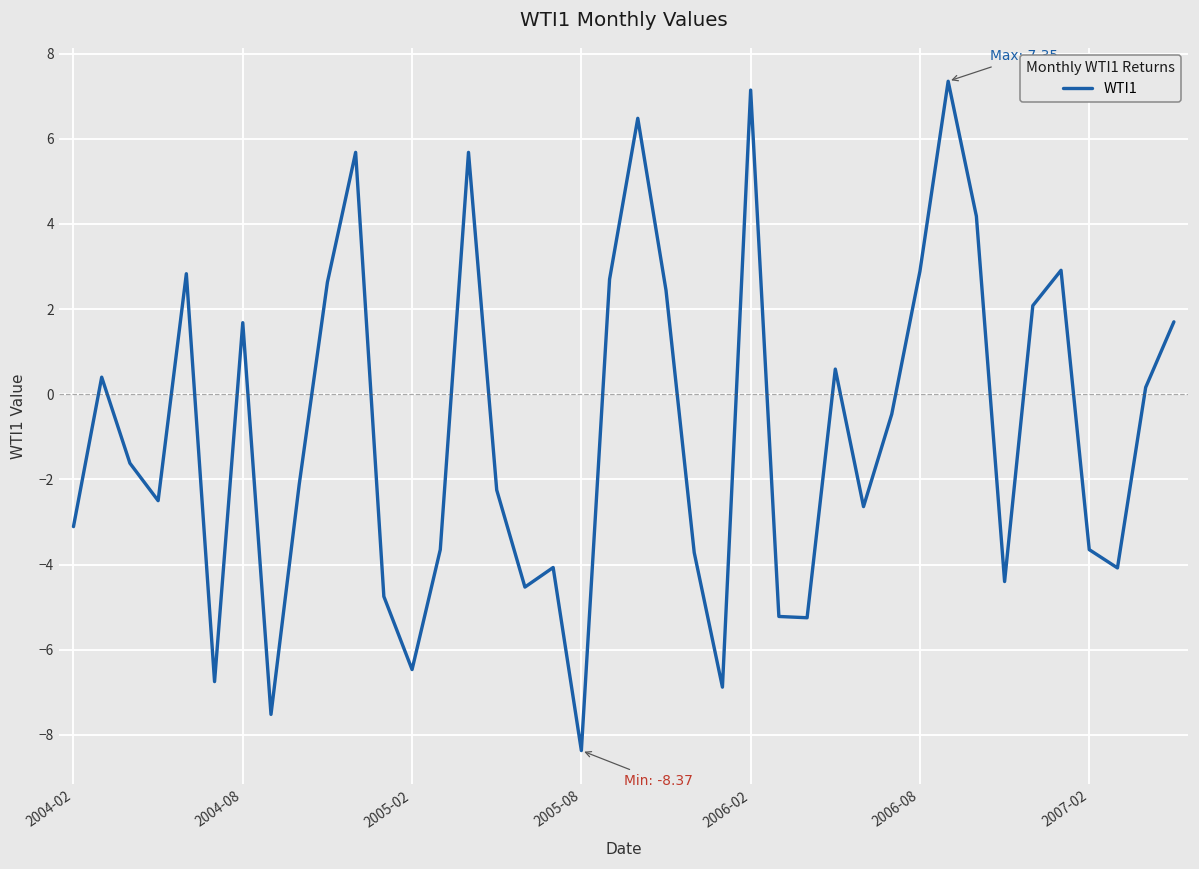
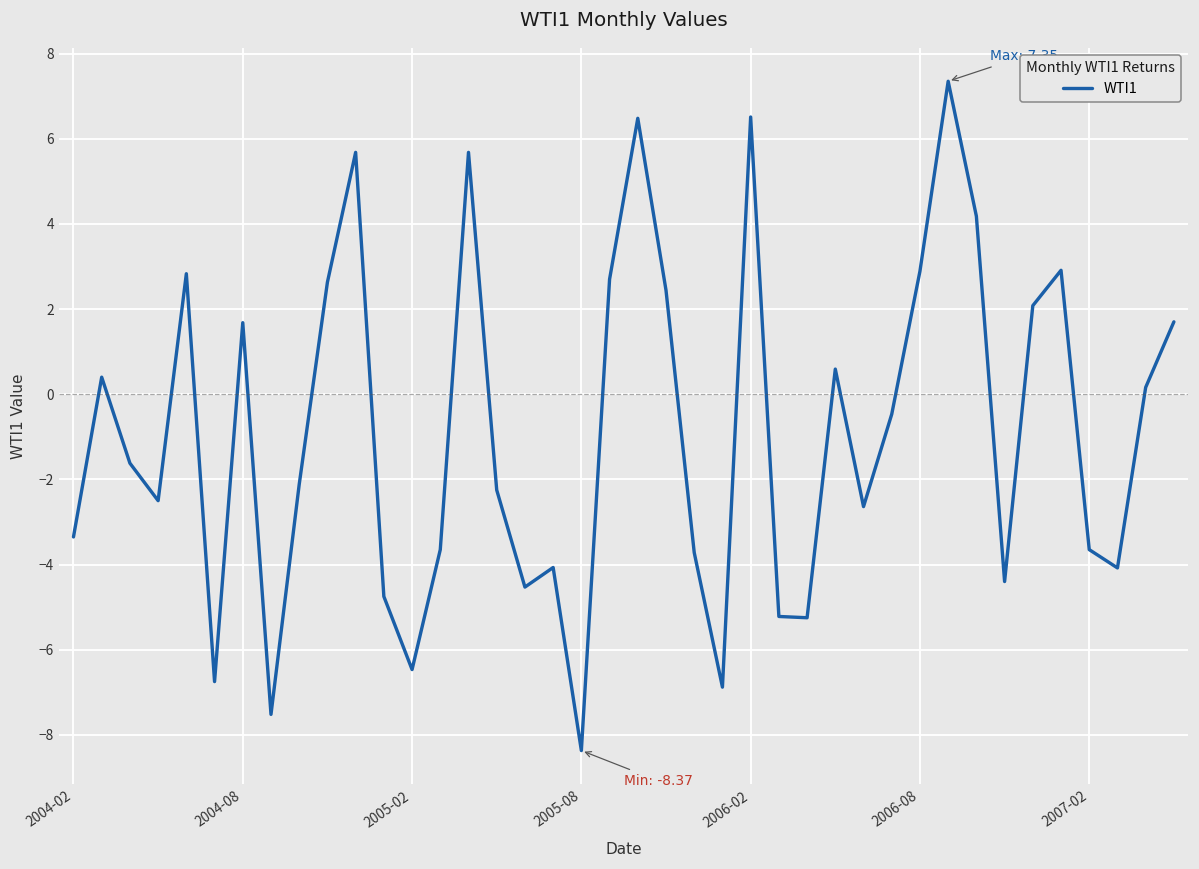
2004-02: -3.1 -> -3.4
2006-02: 7.1 -> 6.5
